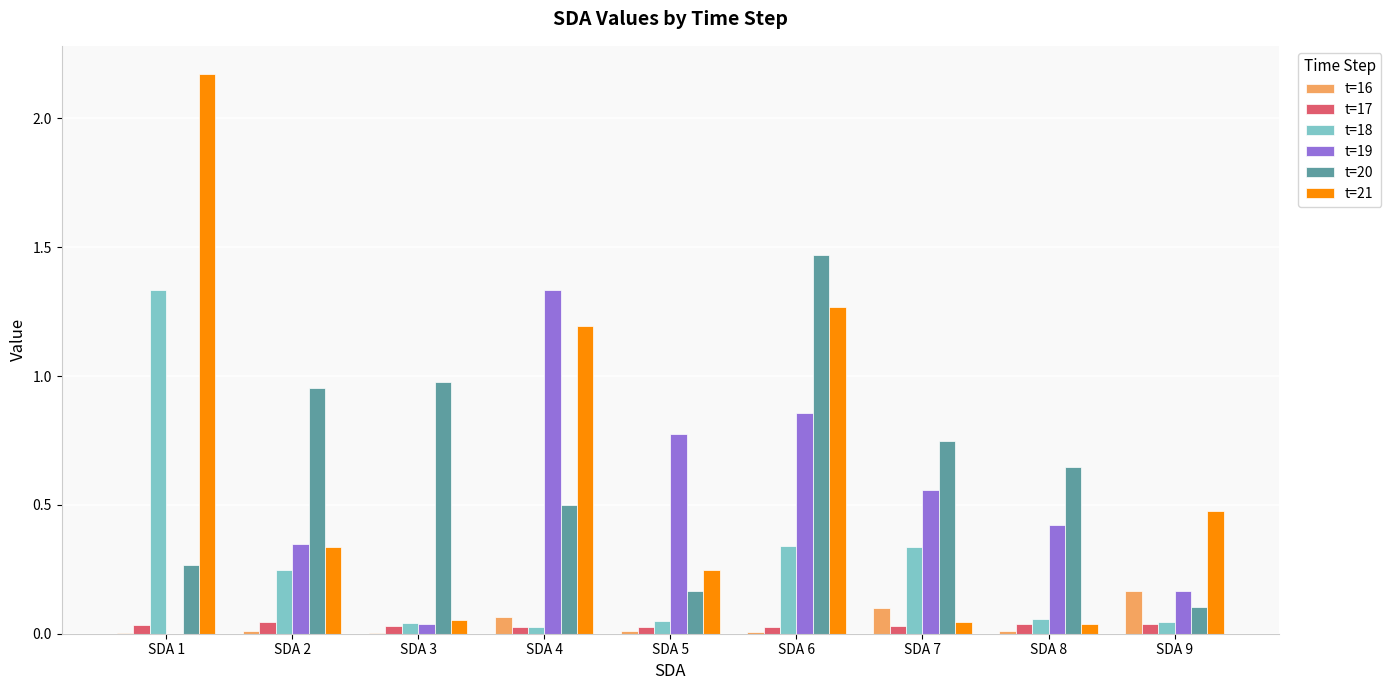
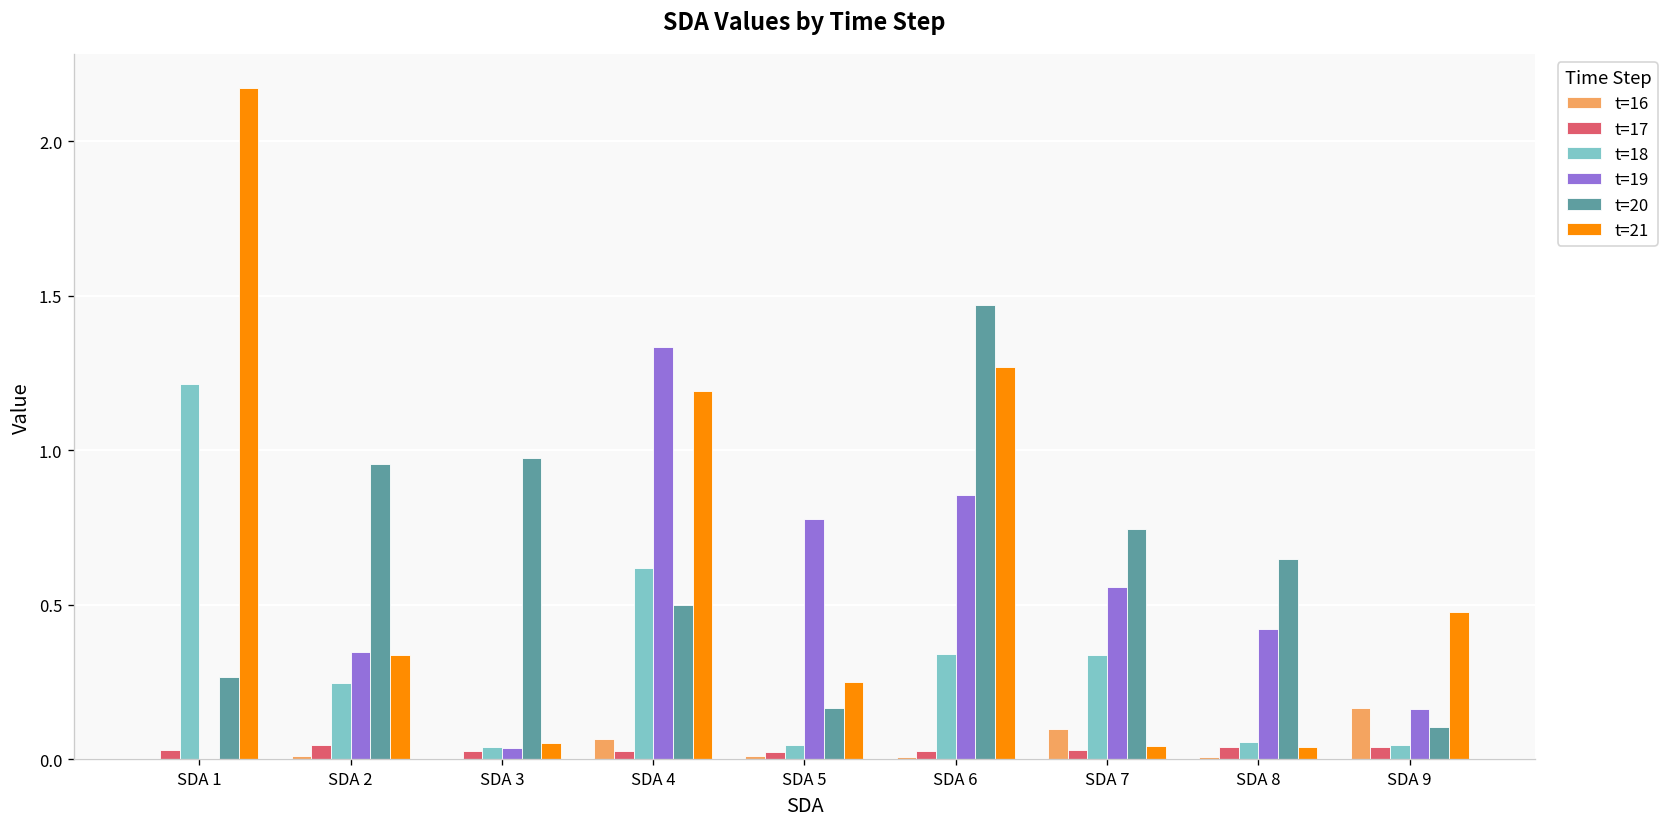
t=18, SDA 1: 1.33 -> 1.21
t=18, SDA 4: 0.03 -> 0.62
